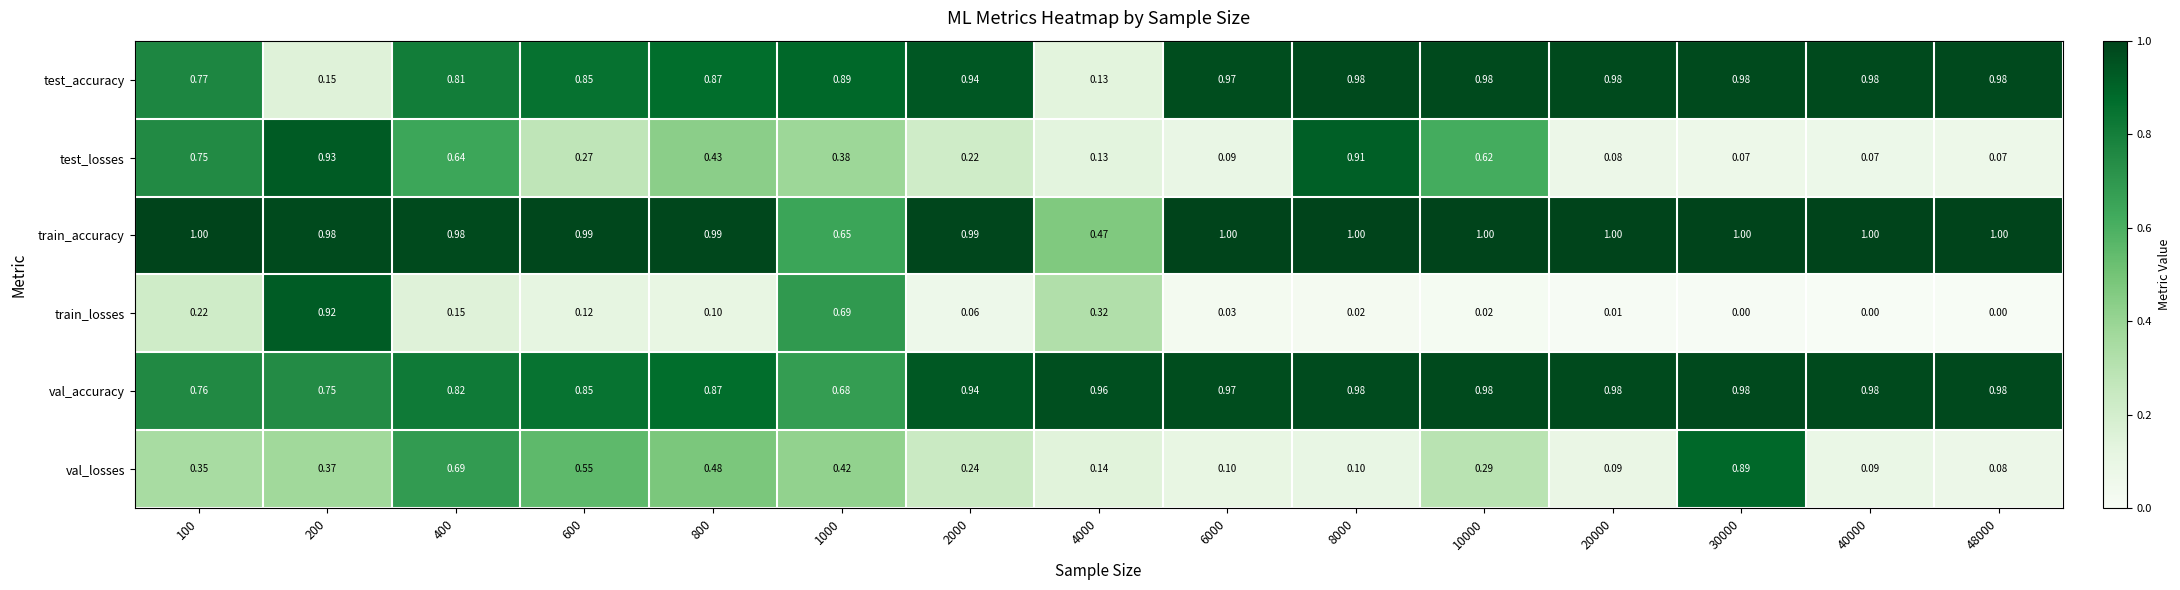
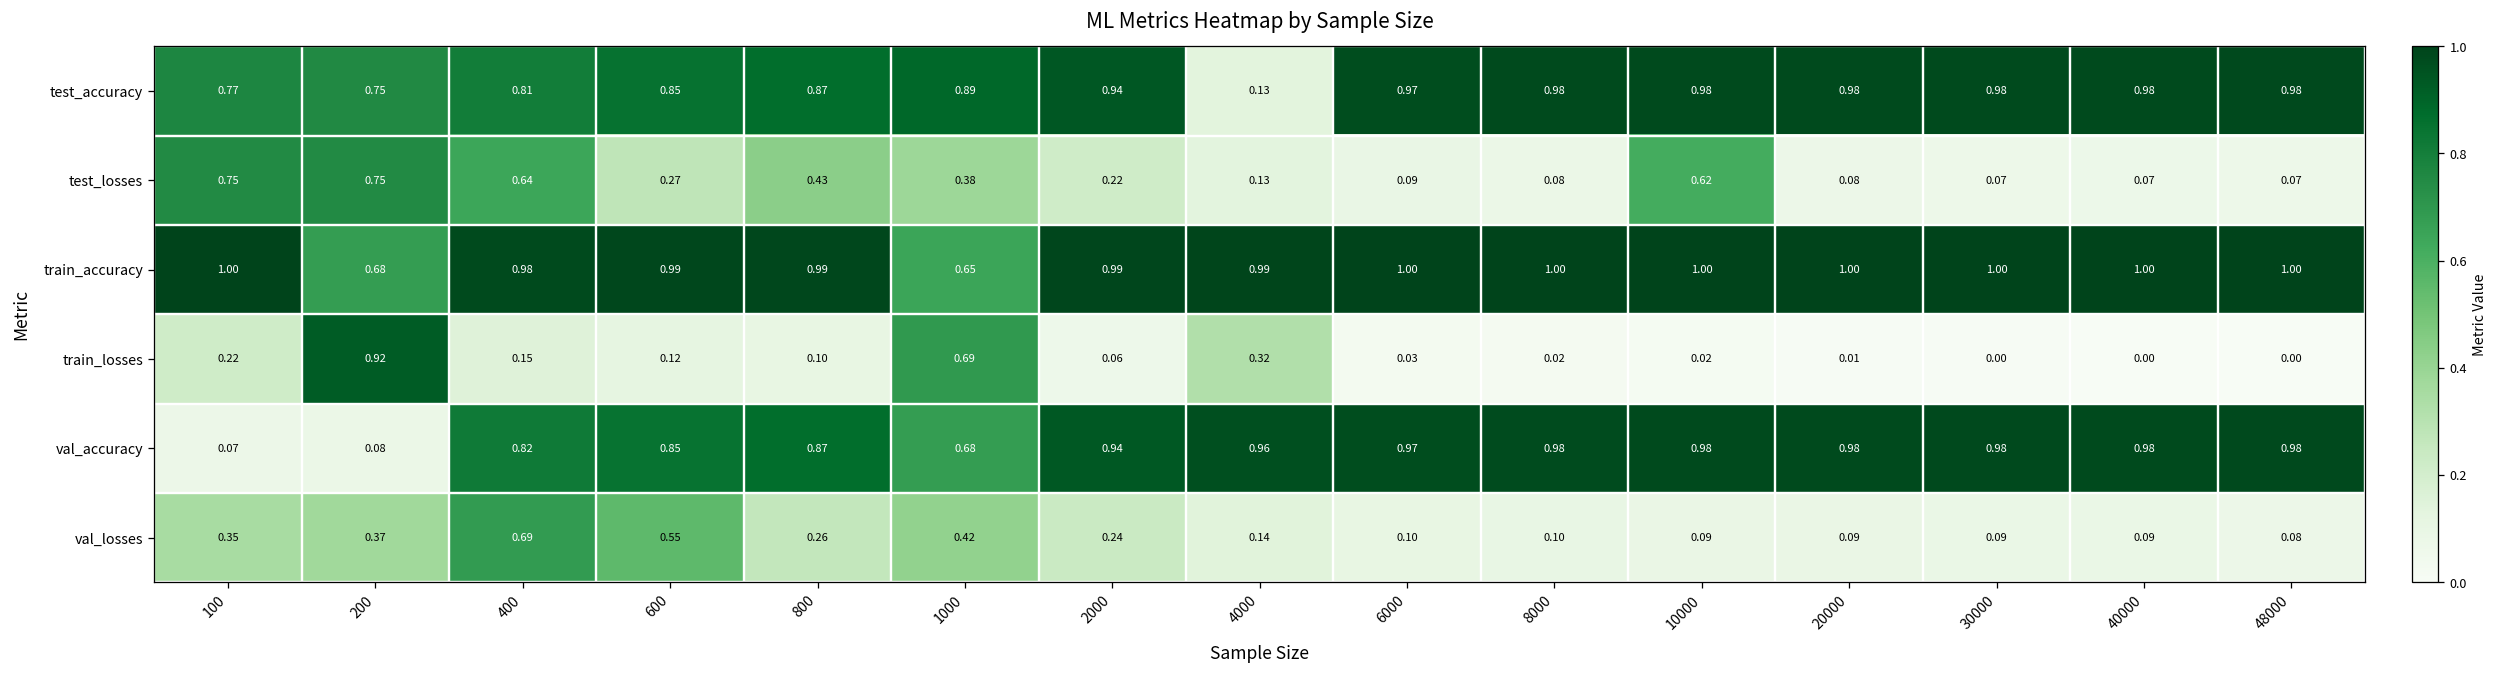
test_accuracy, 200: 0.15 -> 0.75
test_losses, 200: 0.93 -> 0.75
test_losses, 8000: 0.91 -> 0.08
train_accuracy, 200: 0.98 -> 0.68
train_accuracy, 4000: 0.47 -> 0.99
val_accuracy, 100: 0.76 -> 0.07
val_accuracy, 200: 0.75 -> 0.08
val_losses, 800: 0.48 -> 0.26
val_losses, 10000: 0.29 -> 0.09
val_losses, 30000: 0.89 -> 0.09
